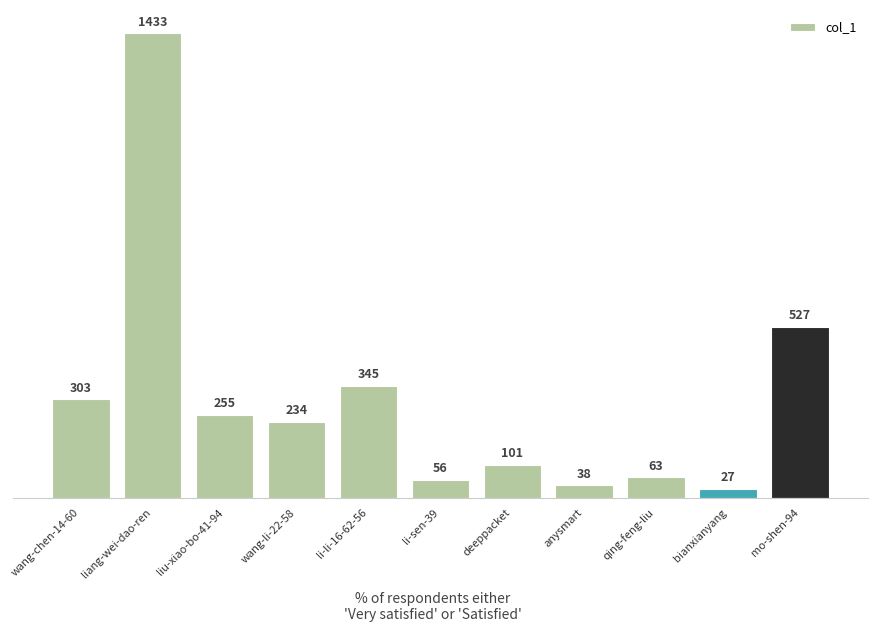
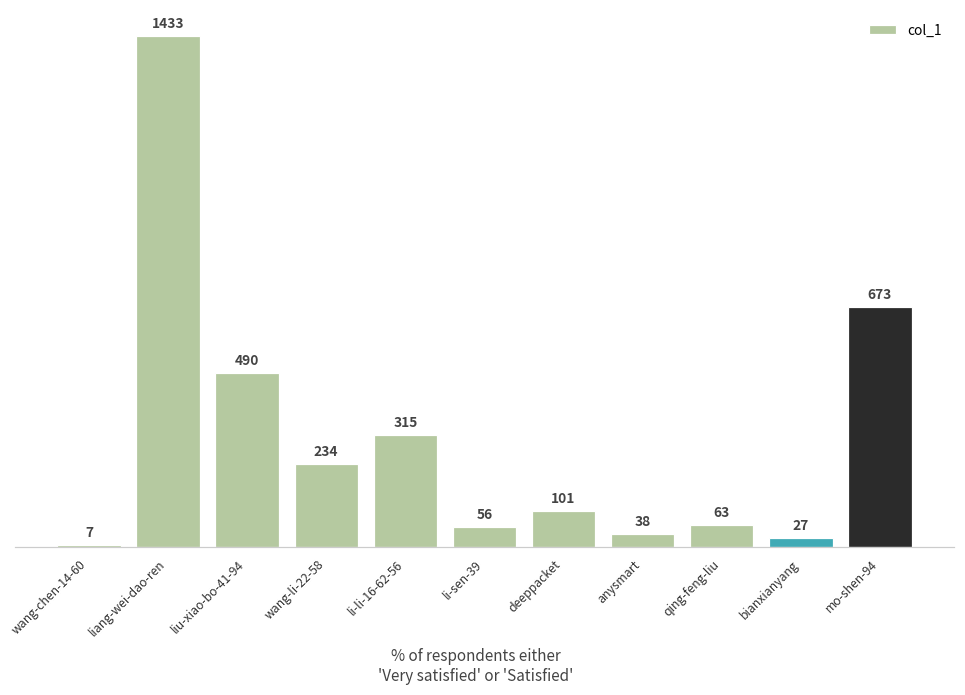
wang-chen-14-60: 303 -> 7
liu-xiao-bo-41-94: 255 -> 490
li-li-16-62-56: 345 -> 315
mo-shen-94: 527 -> 673
